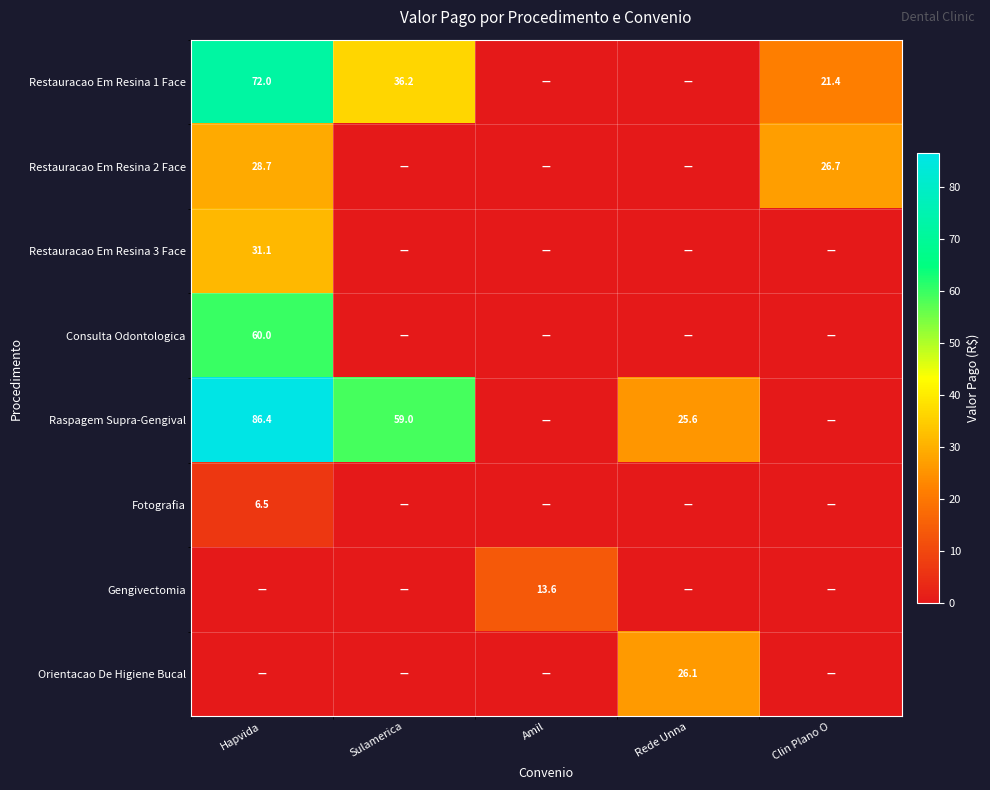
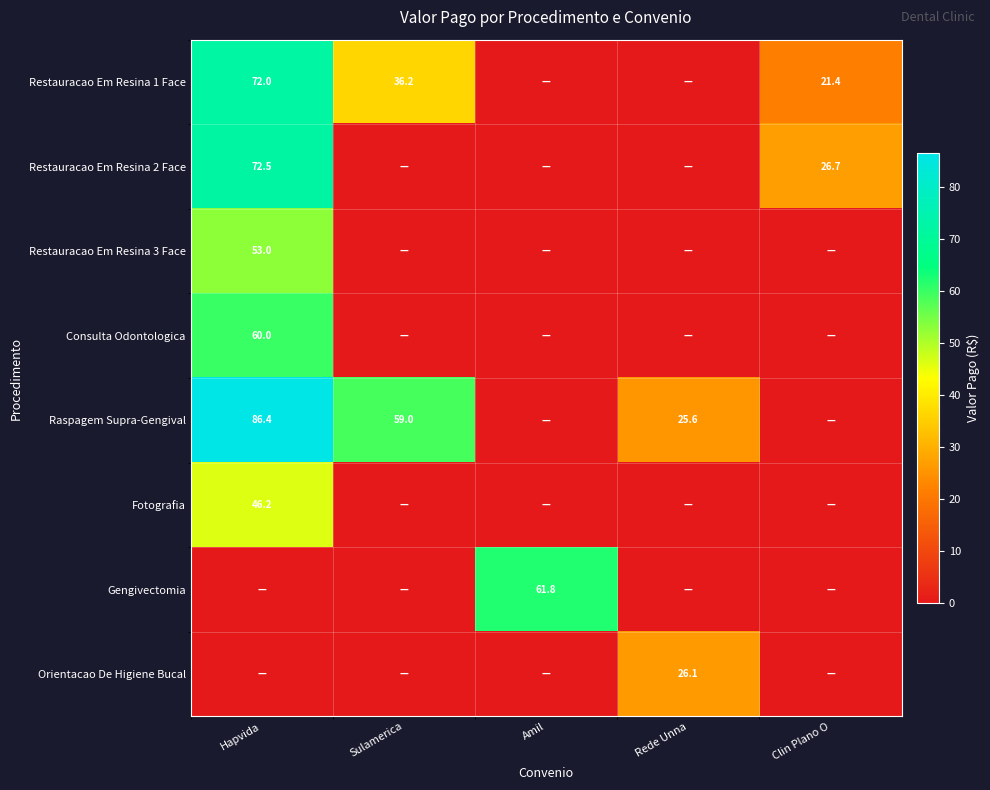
Restauracao Em Resina 2 Face, Hapvida: 28.7 -> 72.5
Restauracao Em Resina 3 Face, Hapvida: 31.1 -> 53.0
Fotografia, Hapvida: 6.5 -> 46.2
Gengivectomia, Amil: 13.6 -> 61.8
